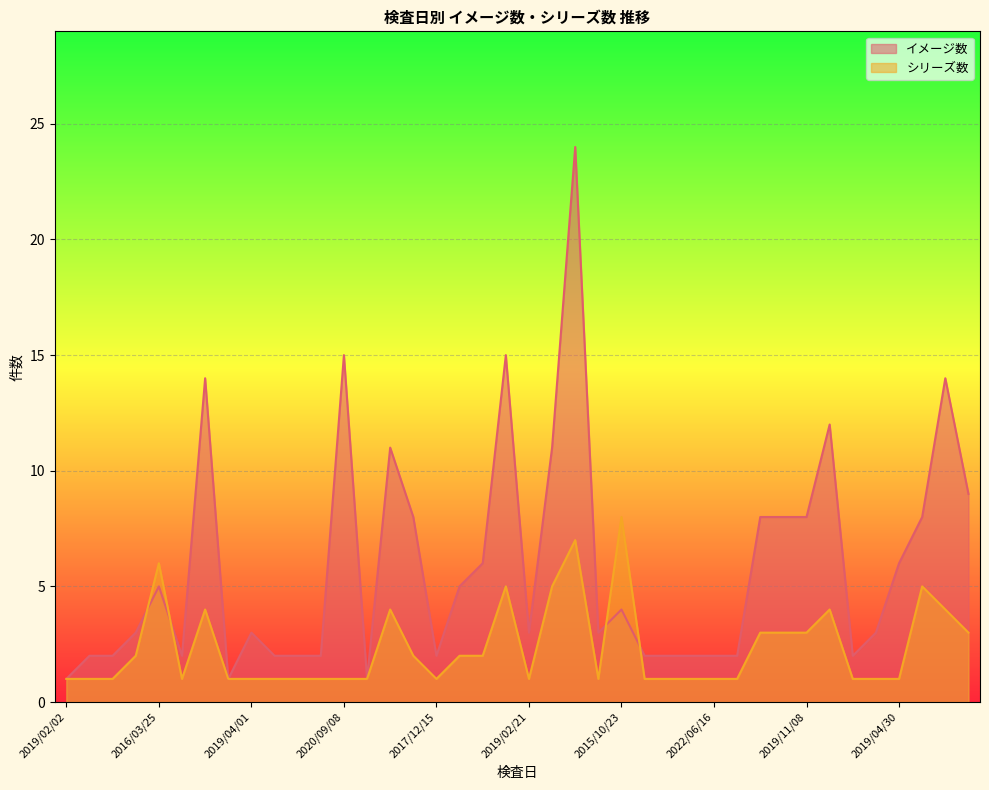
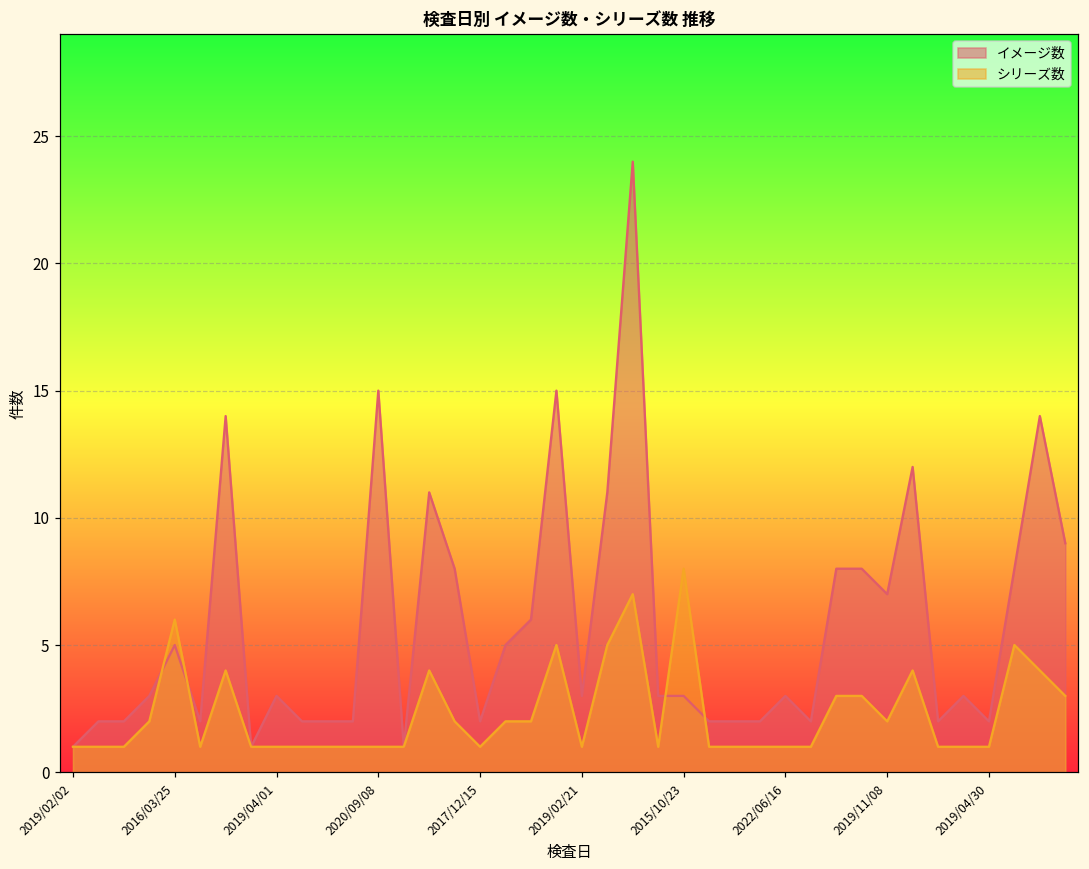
イメージ数, 2015/10/23: 4 -> 3
イメージ数, 2022/06/16: 2 -> 3
イメージ数, 2019/11/08: 8 -> 7
シリーズ数, 2019/11/08: 3 -> 2
イメージ数, 2019/04/30: 6 -> 2
